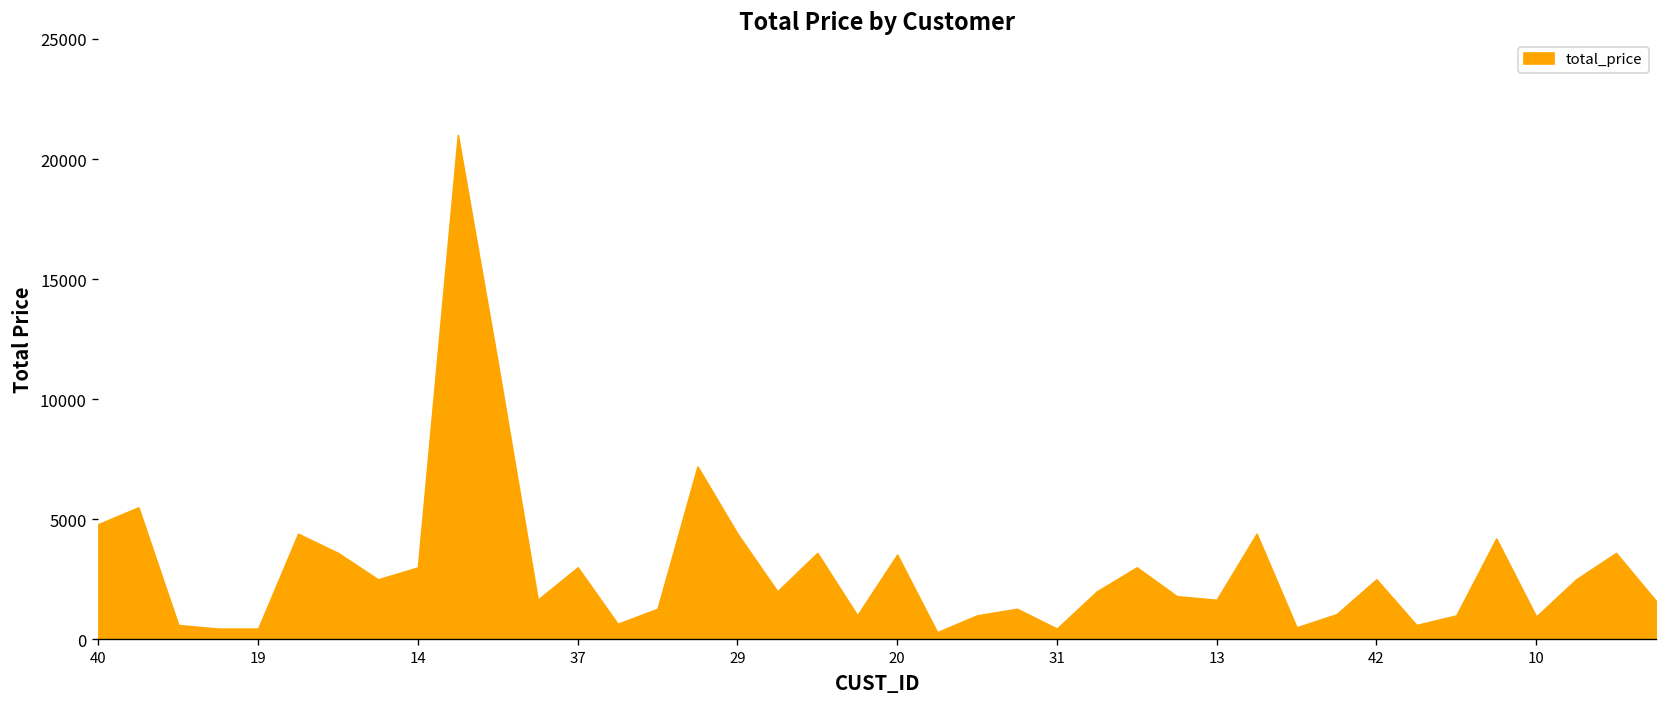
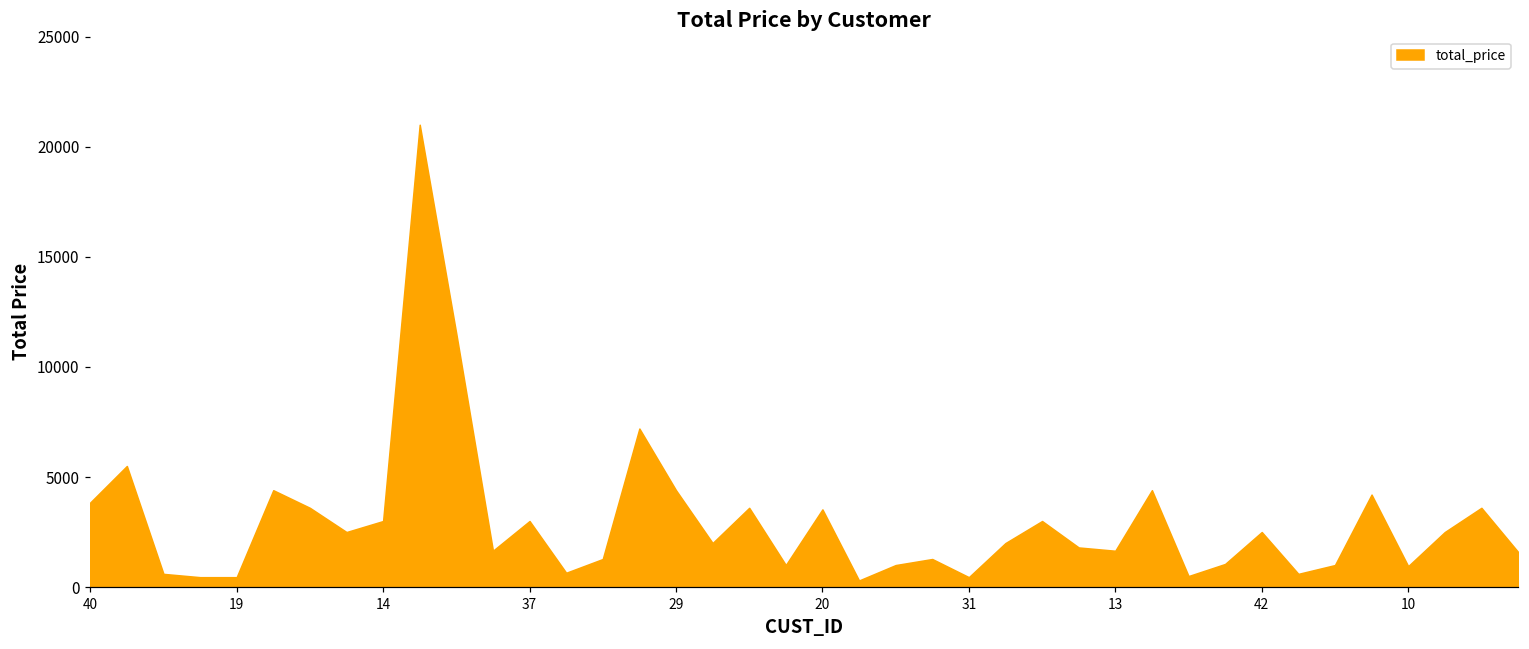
40: 4800 -> 3800
